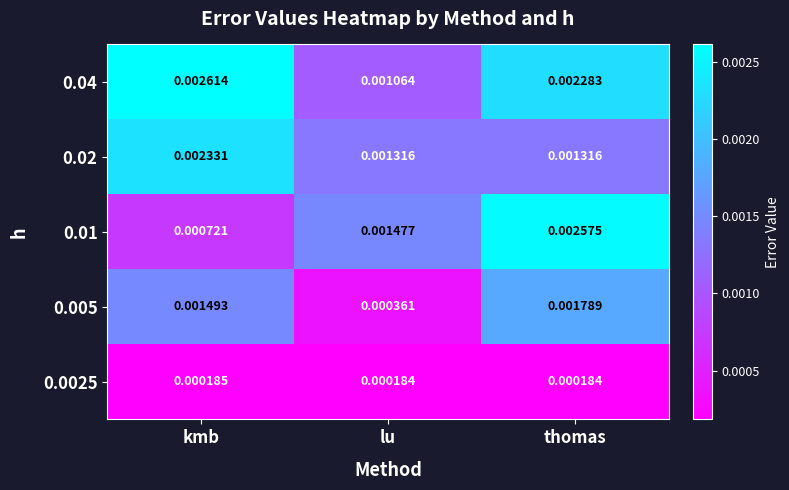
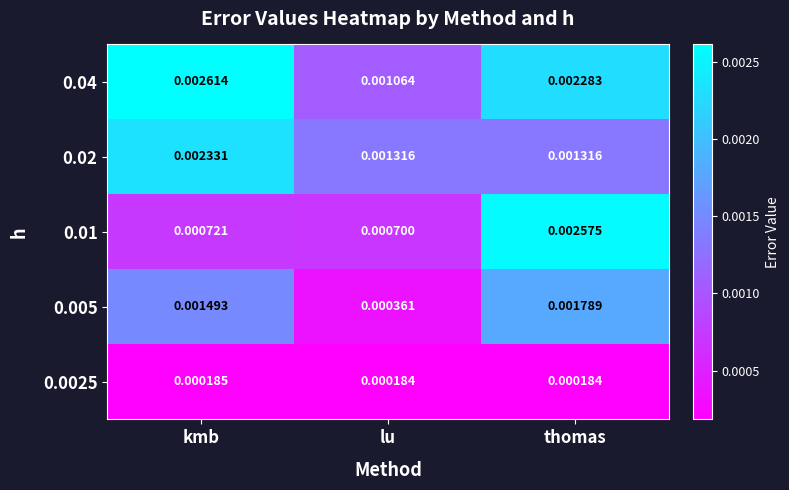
0.01, lu: 0.001477 -> 0.000700
